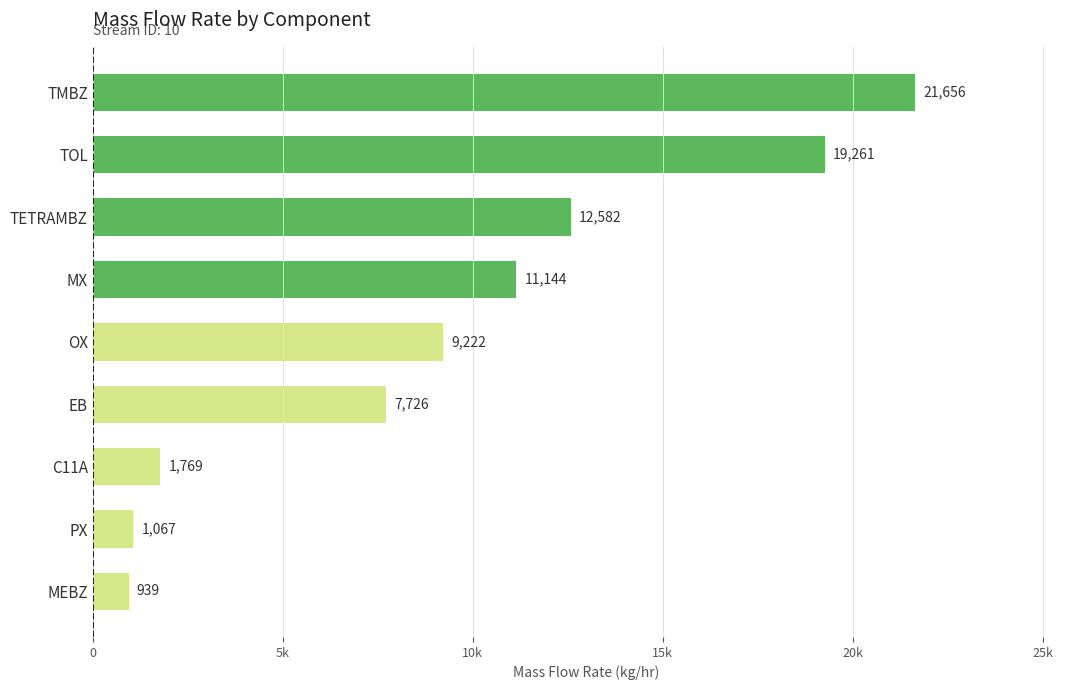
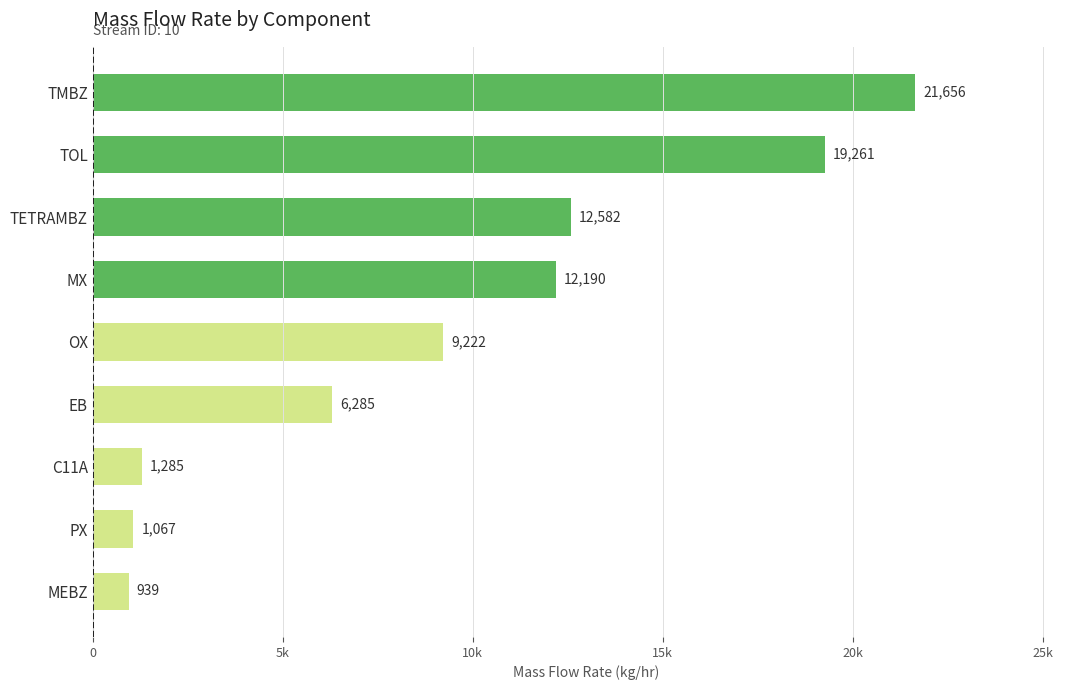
MX: 11,144 -> 12,190
EB: 7,726 -> 6,285
C11A: 1,769 -> 1,285
